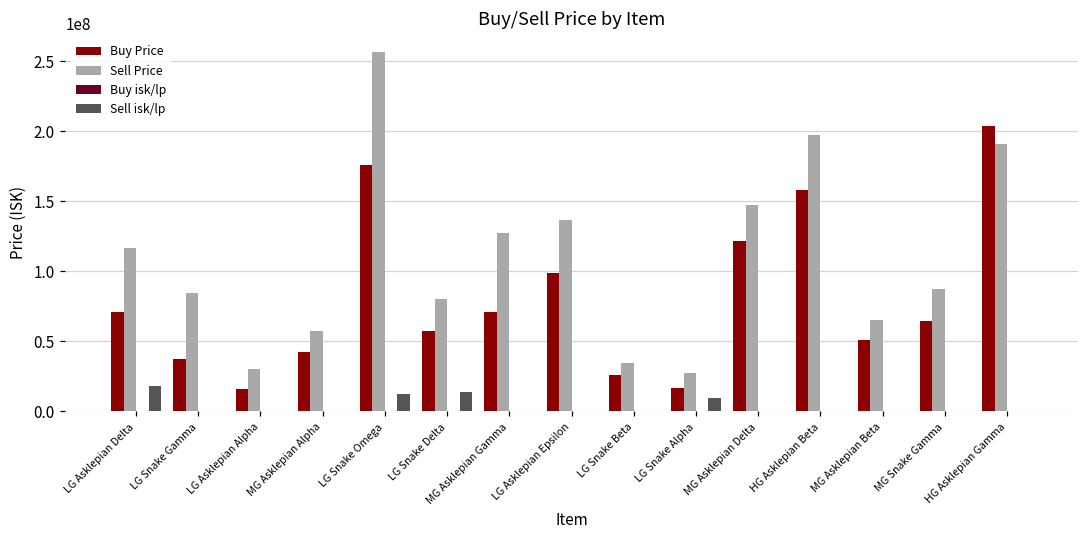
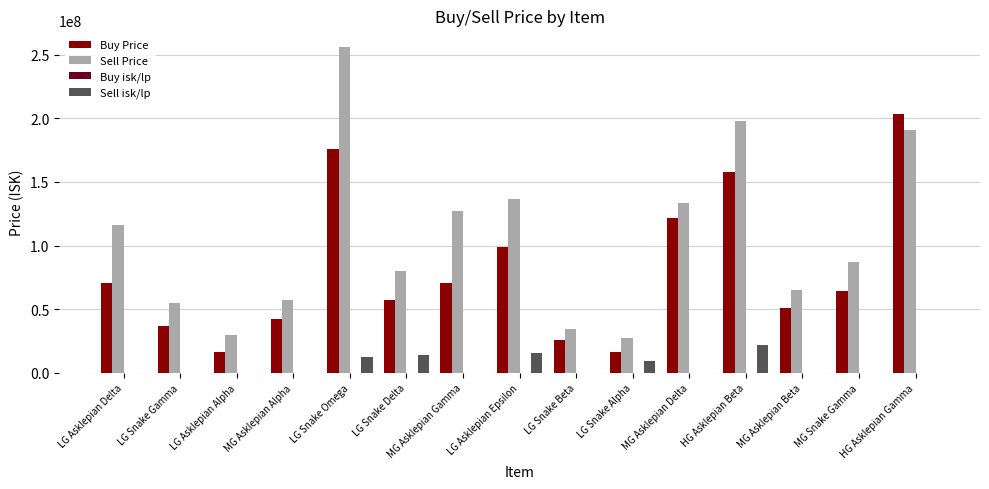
Sell isk/lp, LG Asklepian Delta: 18000000 -> 0
Sell Price, LG Snake Gamma: 84000000 -> 55000000
Sell isk/lp, LG Asklepian Epsilon: 0 -> 15000000
Sell Price, MG Asklepian Delta: 147000000 -> 134000000
Sell isk/lp, HG Asklepian Beta: 0 -> 22000000
